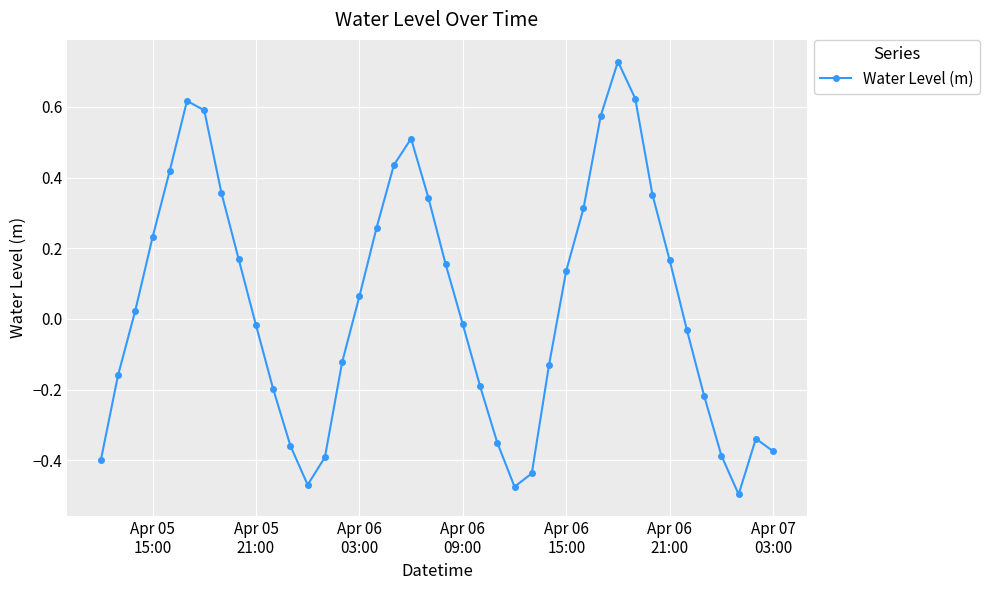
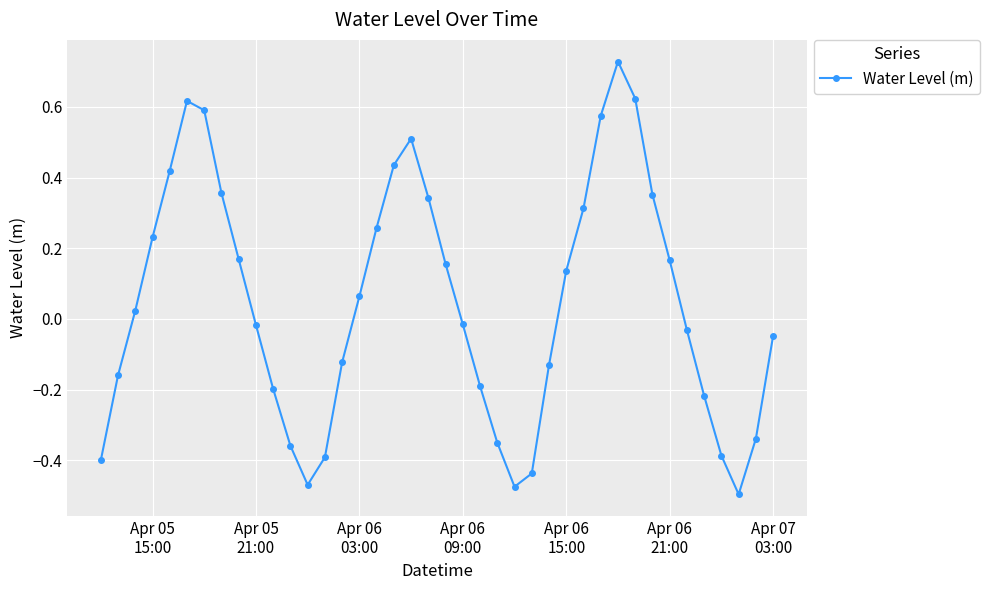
Apr 07 03:00: -0.37 -> -0.05
